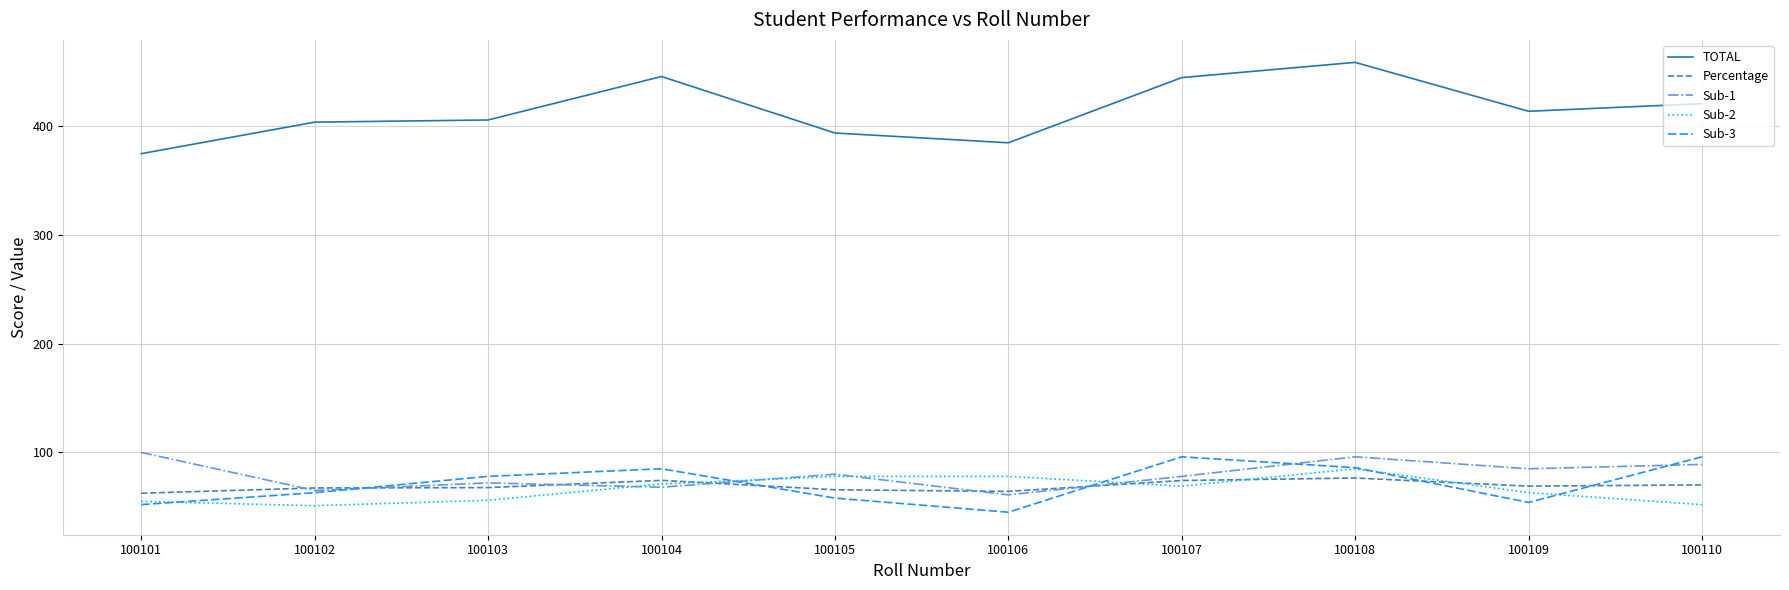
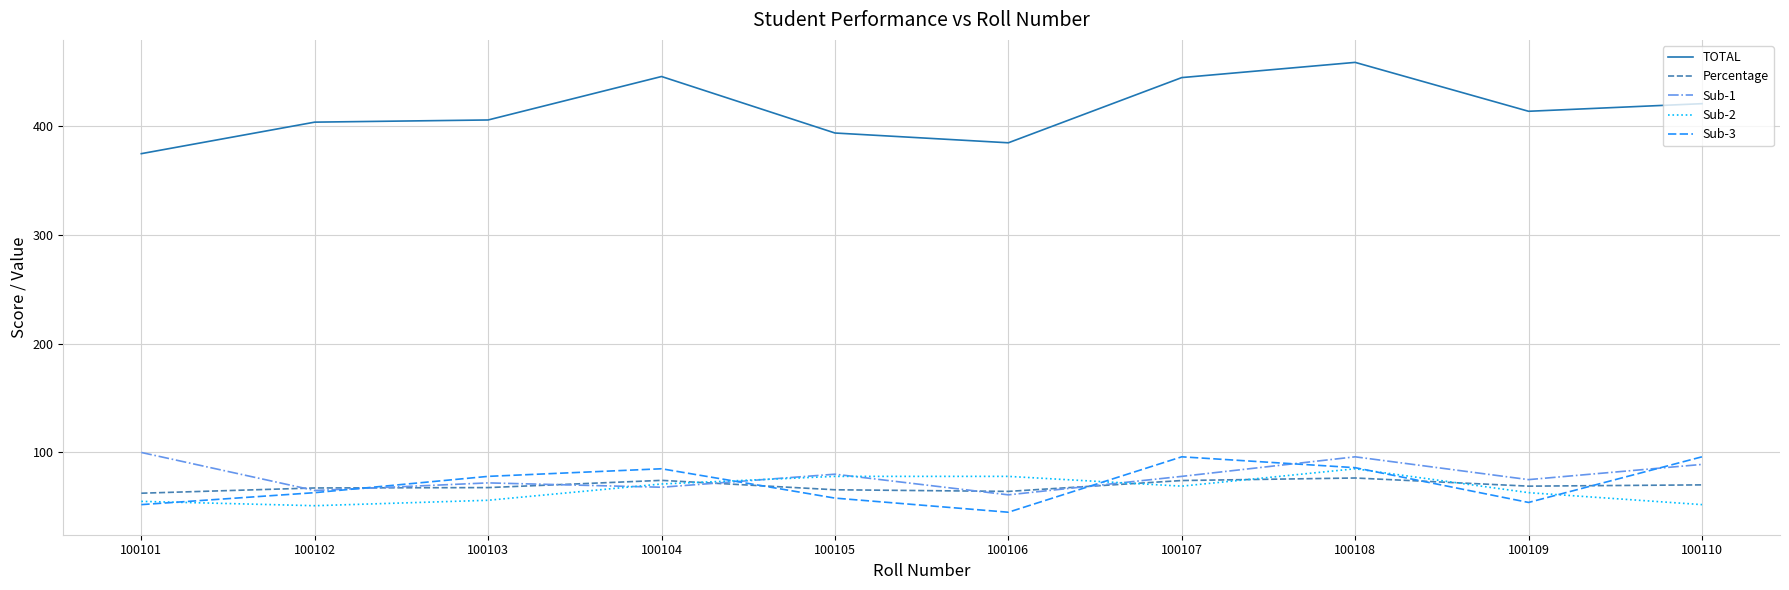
Sub-1, 100109: 85 -> 75
